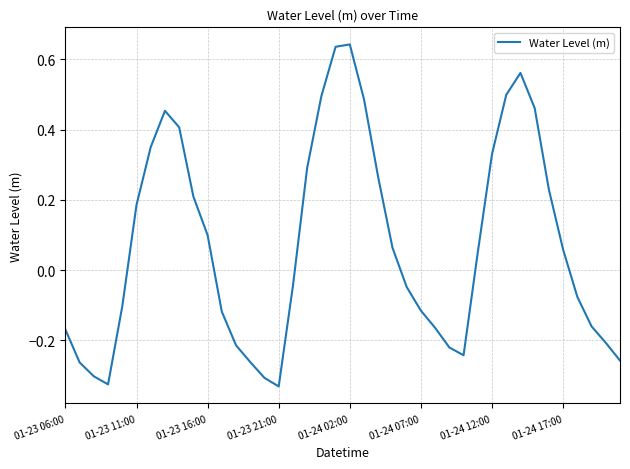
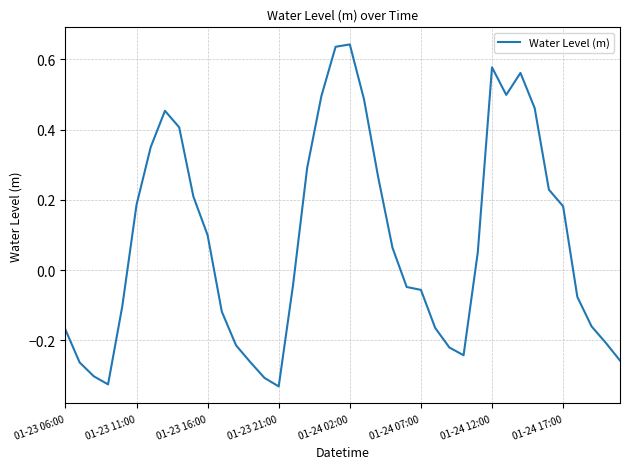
01-24 07:00: -0.12 -> -0.06
01-24 12:00: 0.33 -> 0.58
01-24 17:00: 0.06 -> 0.18
